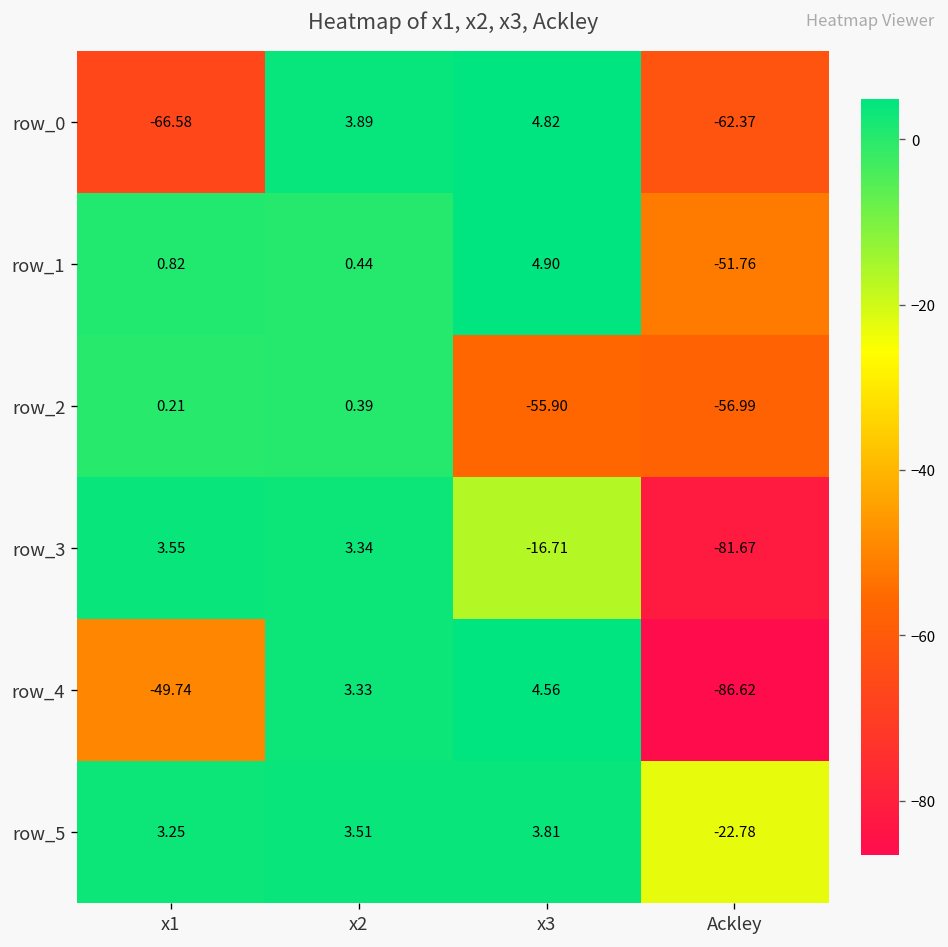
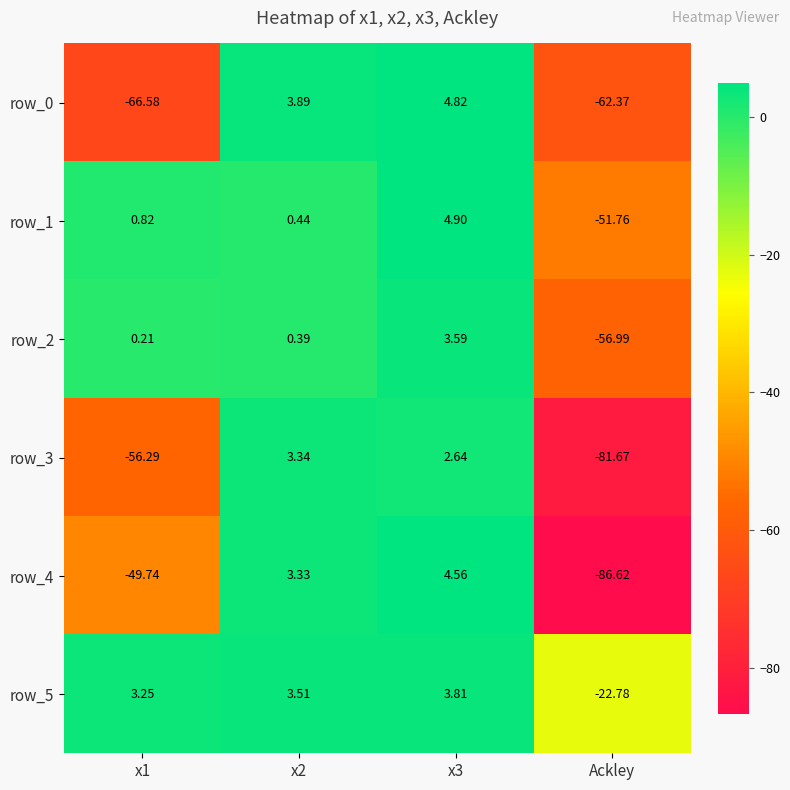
row_2, x3: -55.90 -> 3.59
row_3, x1: 3.55 -> -56.29
row_3, x3: -16.71 -> 2.64
